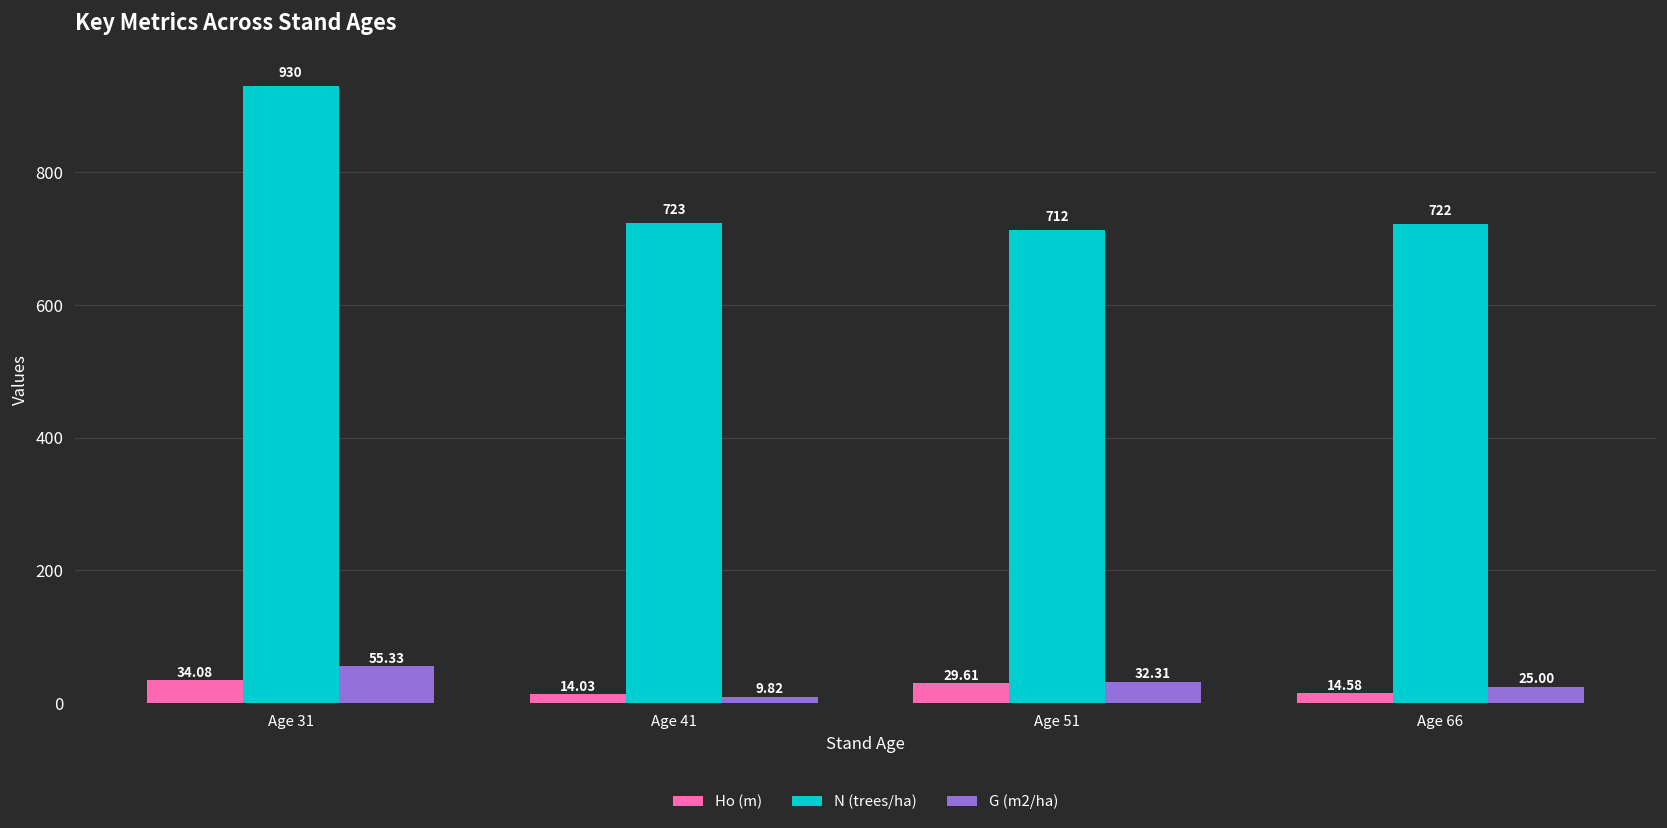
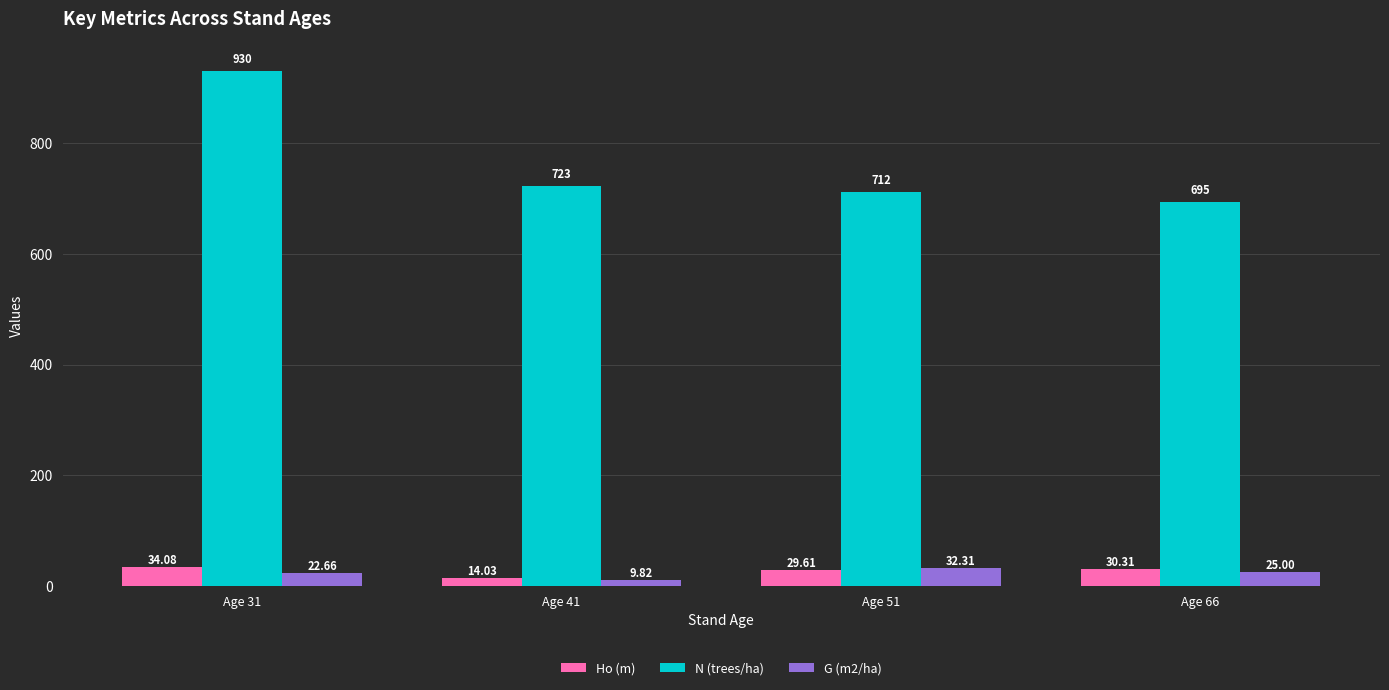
G (m2/ha), Age 31: 55.33 -> 22.66
Ho (m), Age 66: 14.58 -> 30.31
N (trees/ha), Age 66: 722 -> 695
